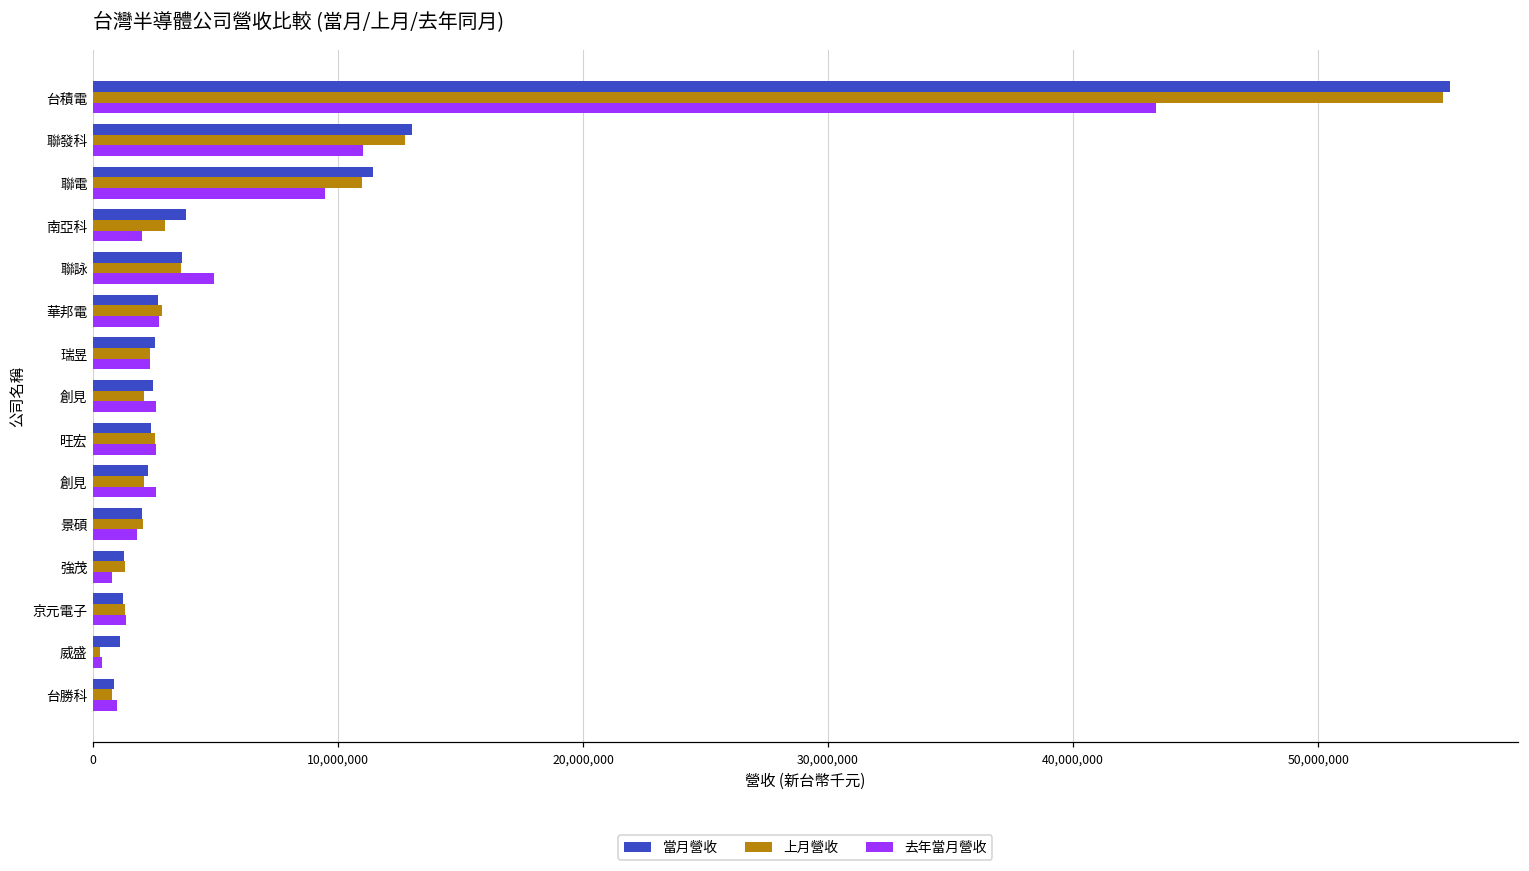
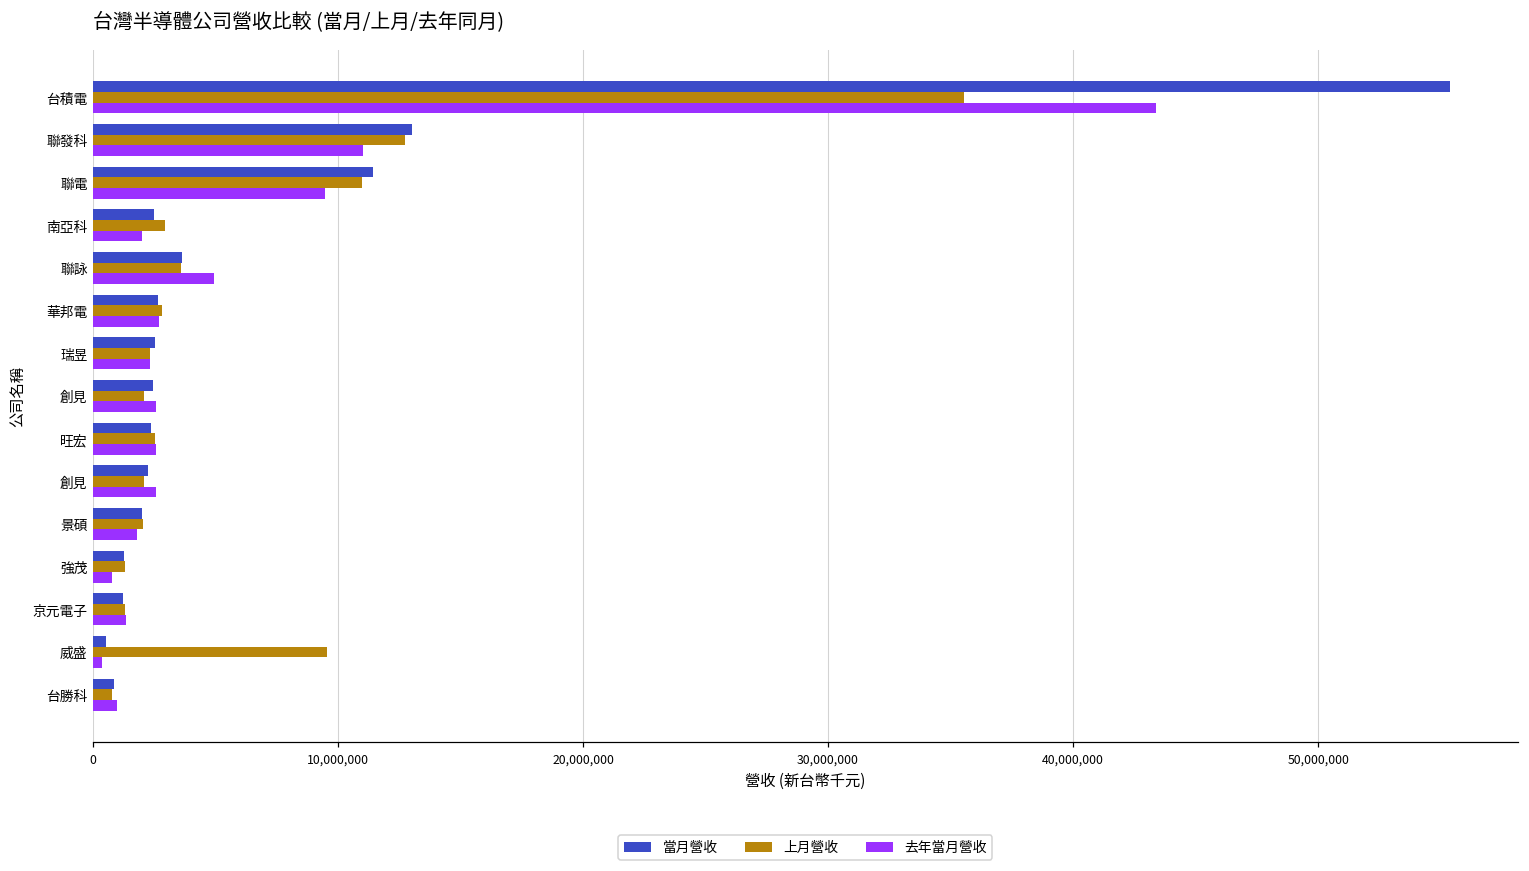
上月營收, 台積電: 55,100,000 -> 35,500,000
當月營收, 南亞科: 3,800,000 -> 2,500,000
當月營收, 威盛: 1,100,000 -> 500,000
上月營收, 威盛: 300,000 -> 9,500,000
